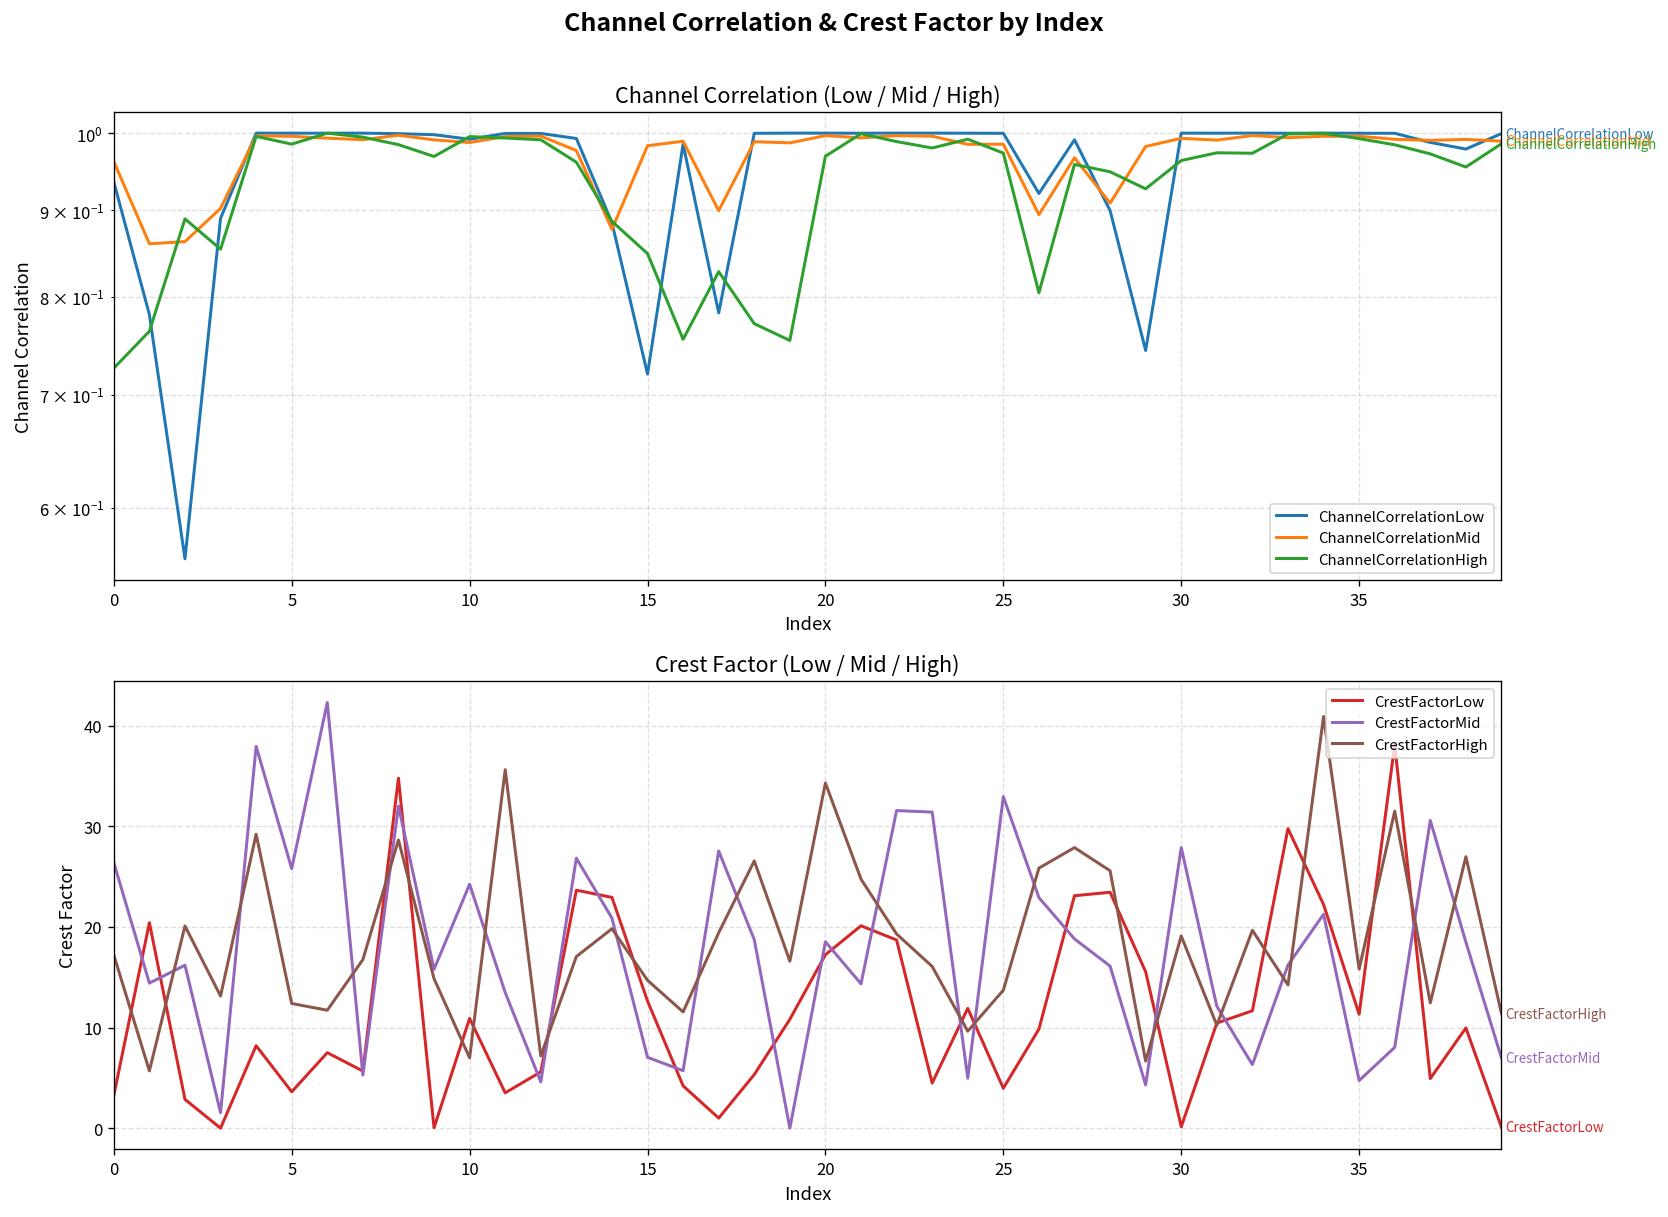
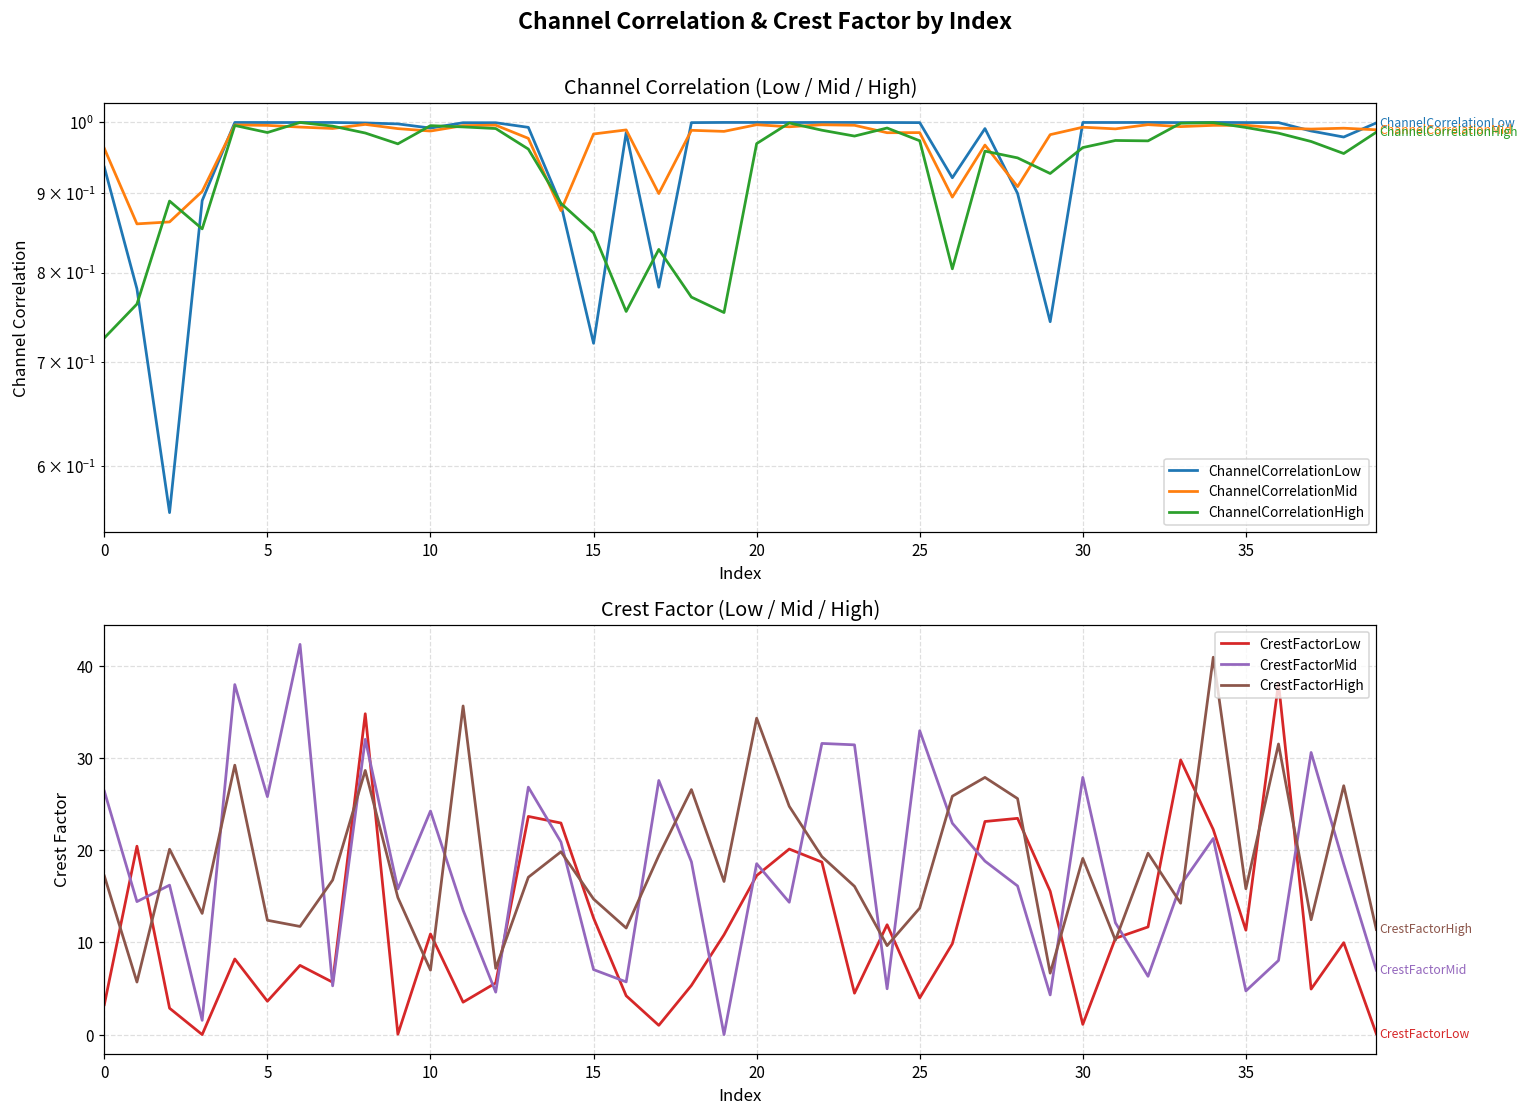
Crest Factor (Low / Mid / High), CrestFactorLow, 30: 0 -> 1
